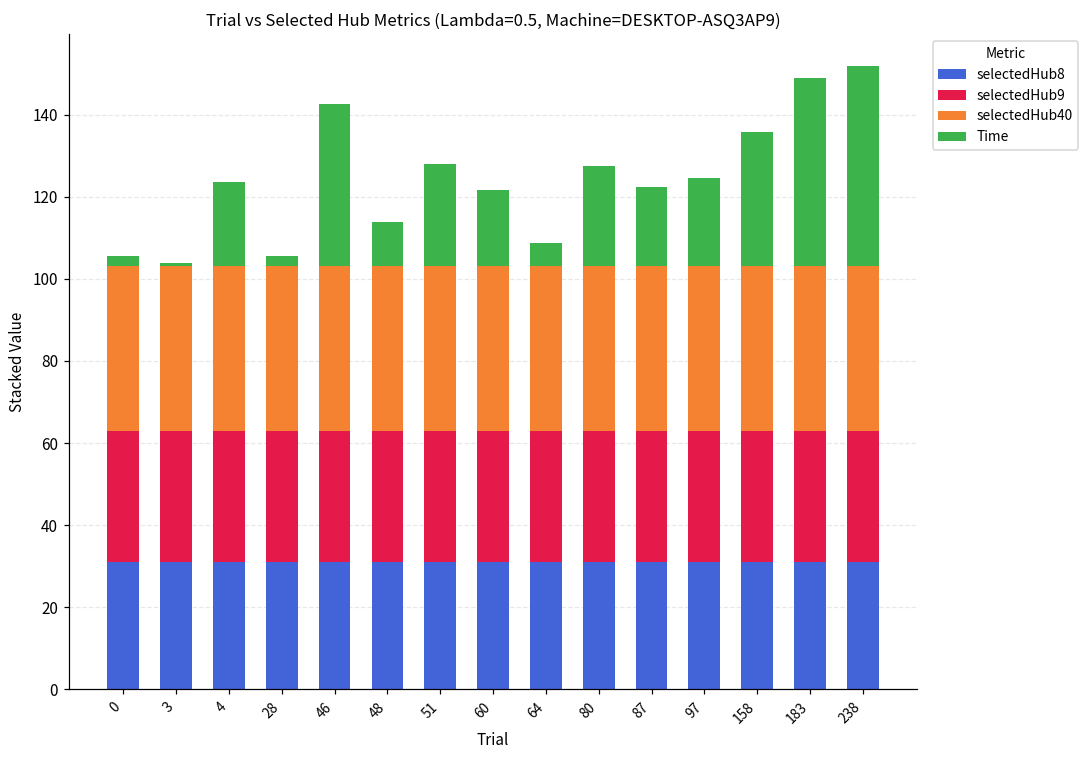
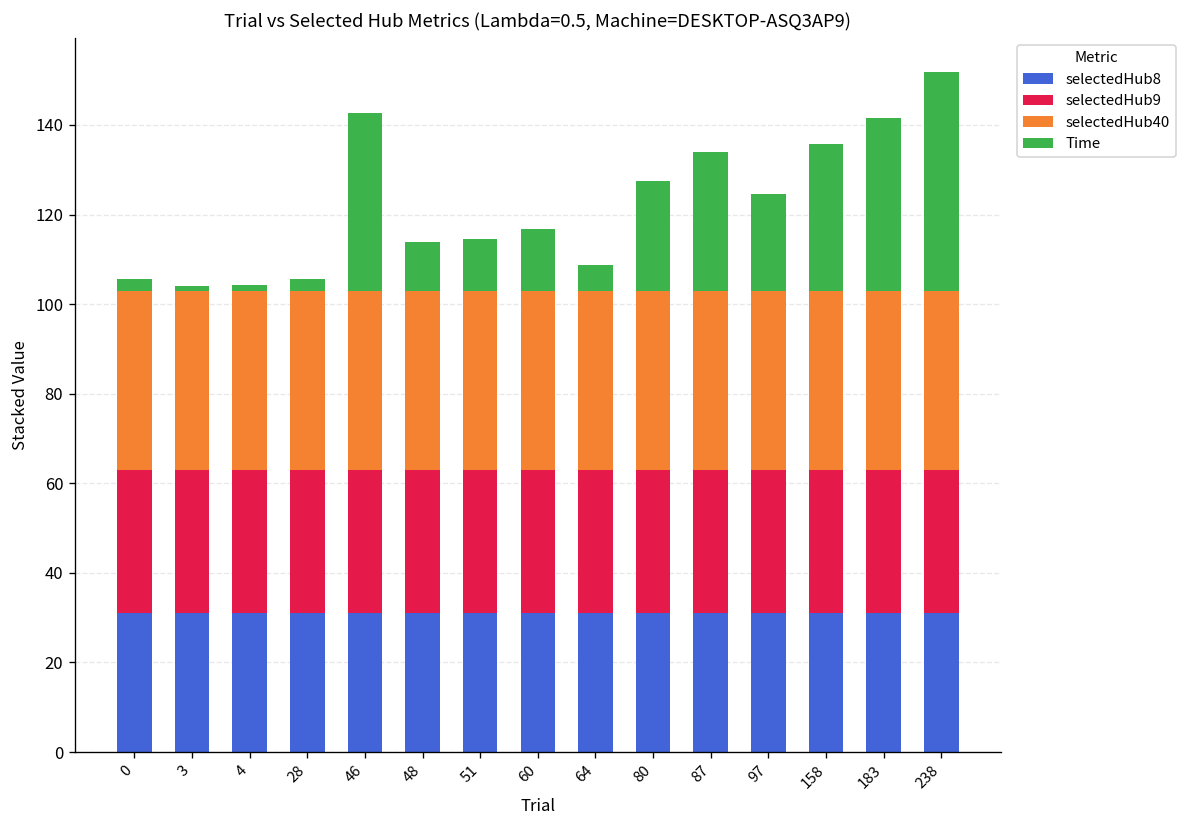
Time, 4: 21 -> 1
Time, 51: 25 -> 12
Time, 60: 19 -> 14
Time, 87: 19 -> 31
Time, 183: 46 -> 39
